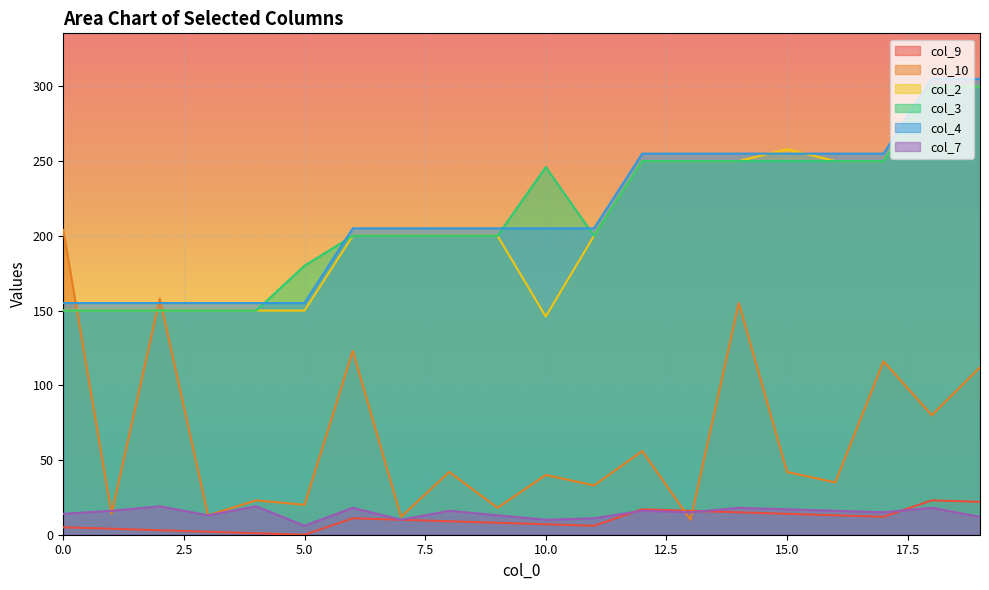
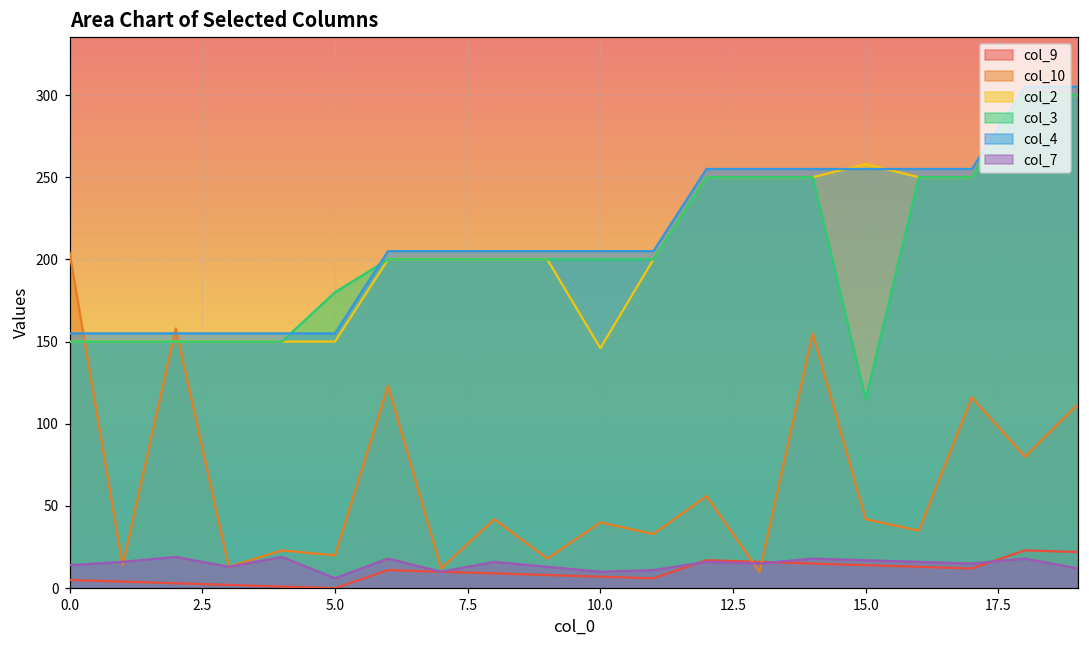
col_3, 10.0: 246 -> 200
col_3, 15.0: 250 -> 115
